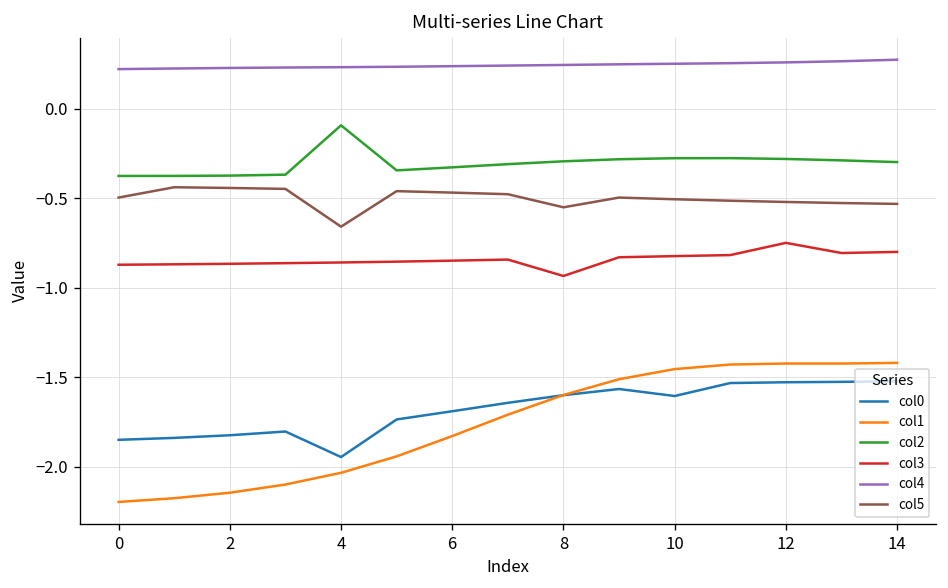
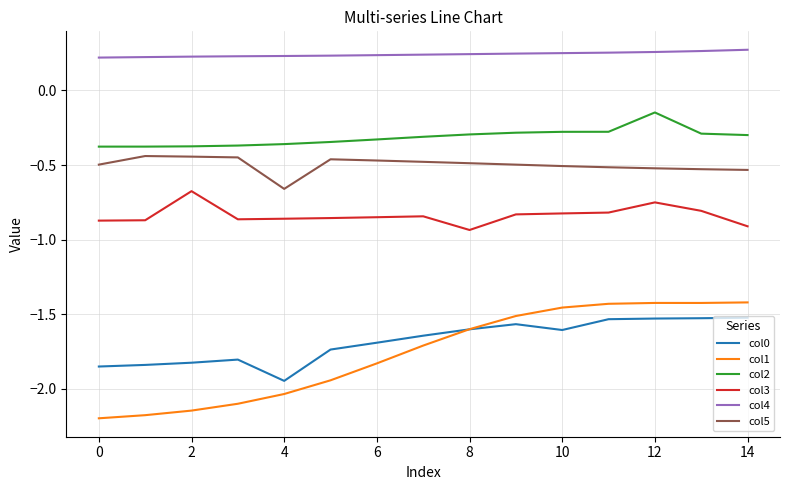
col3, 2: -0.87 -> -0.67
col2, 4: -0.09 -> -0.36
col5, 8: -0.55 -> -0.49
col2, 12: -0.28 -> -0.15
col3, 14: -0.80 -> -0.91
